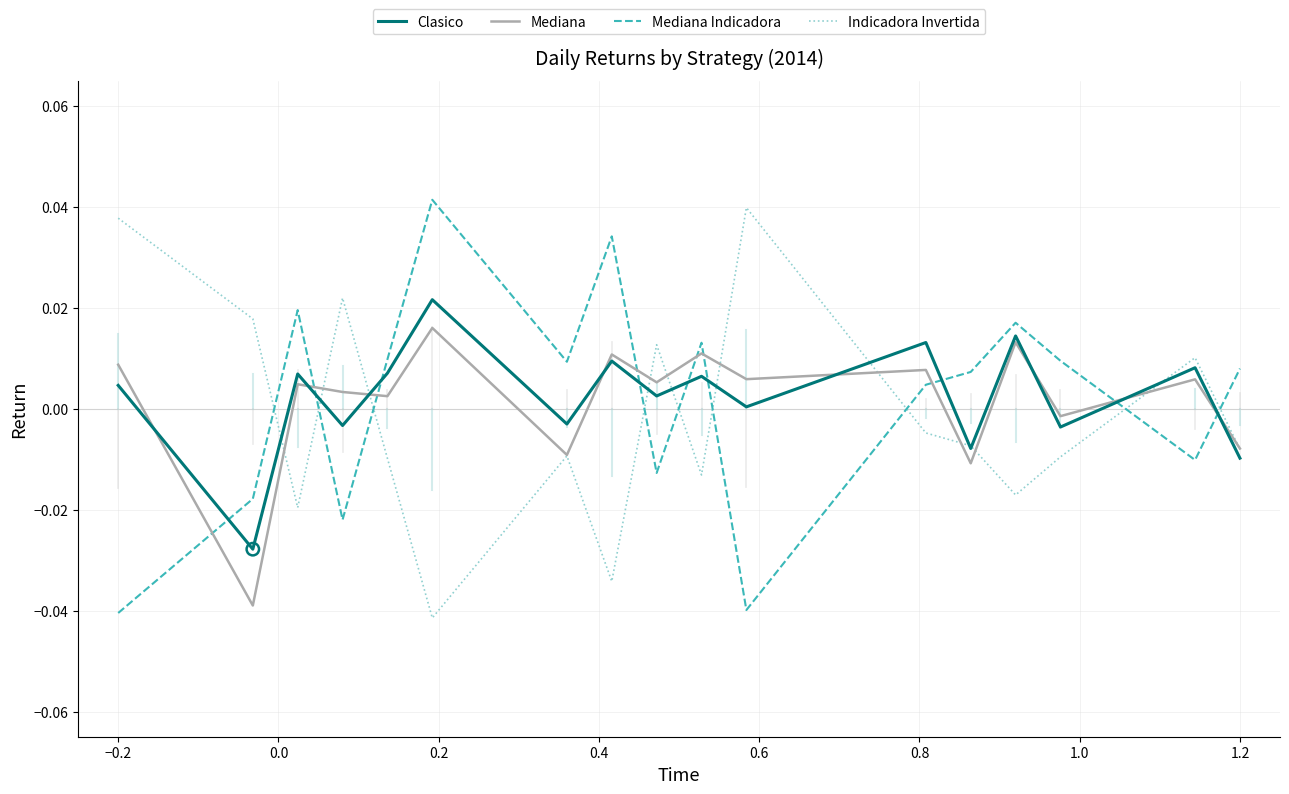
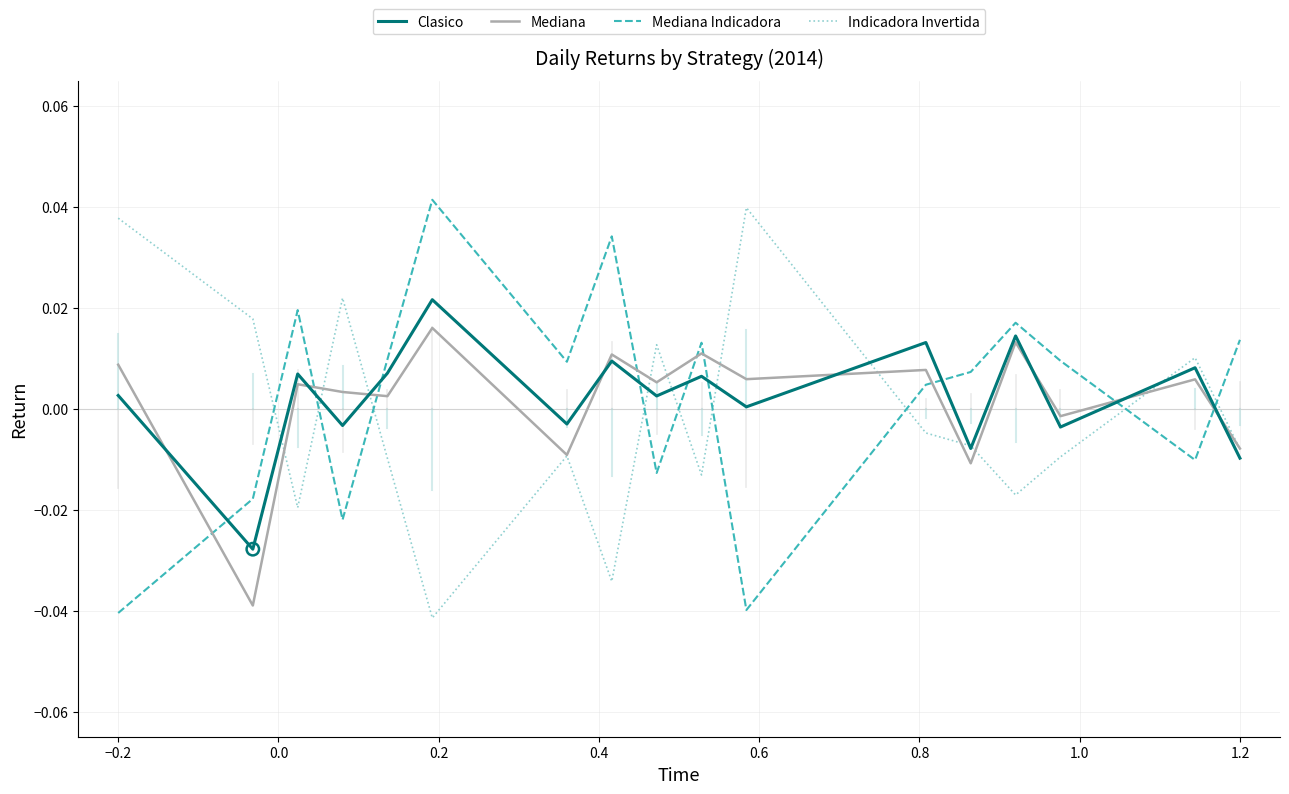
Clasico, −0.2: 0.005 -> 0.003
Mediana Indicadora, 1.2: 0.008 -> 0.014
